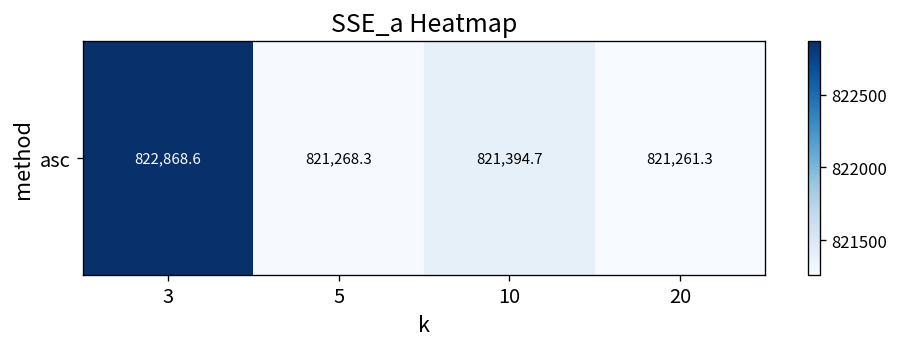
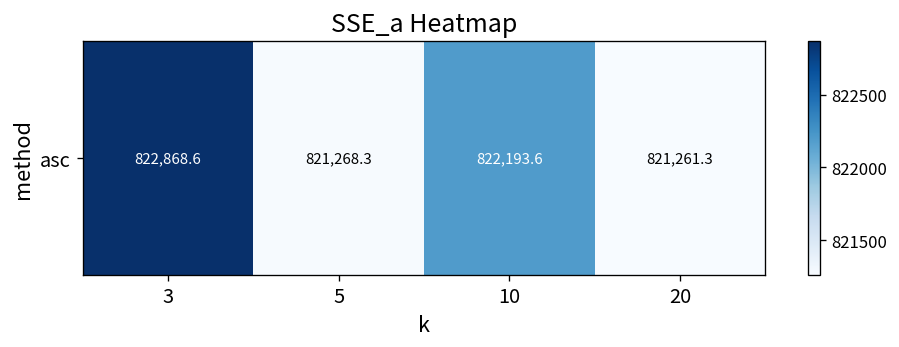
asc, 10: 821,394.7 -> 822,193.6
